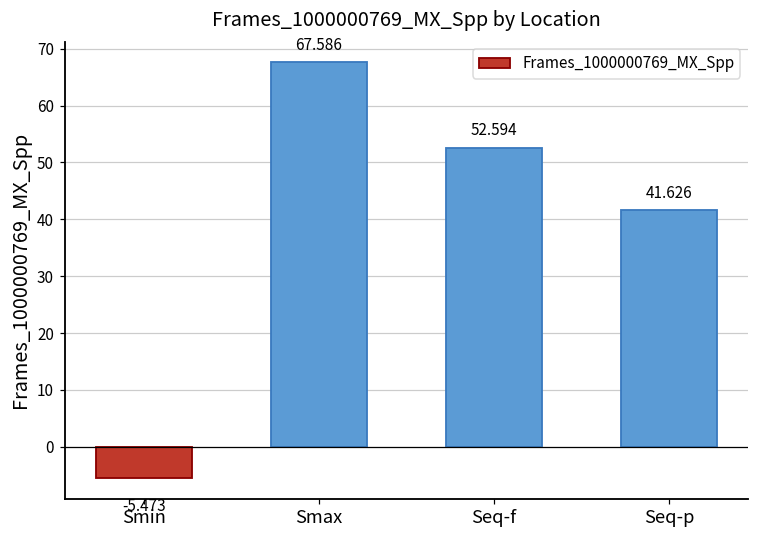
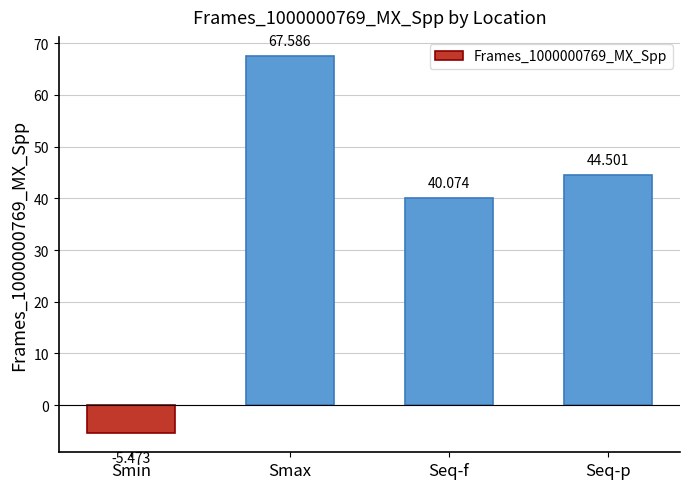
Seq-f: 52.594 -> 40.074
Seq-p: 41.626 -> 44.501
